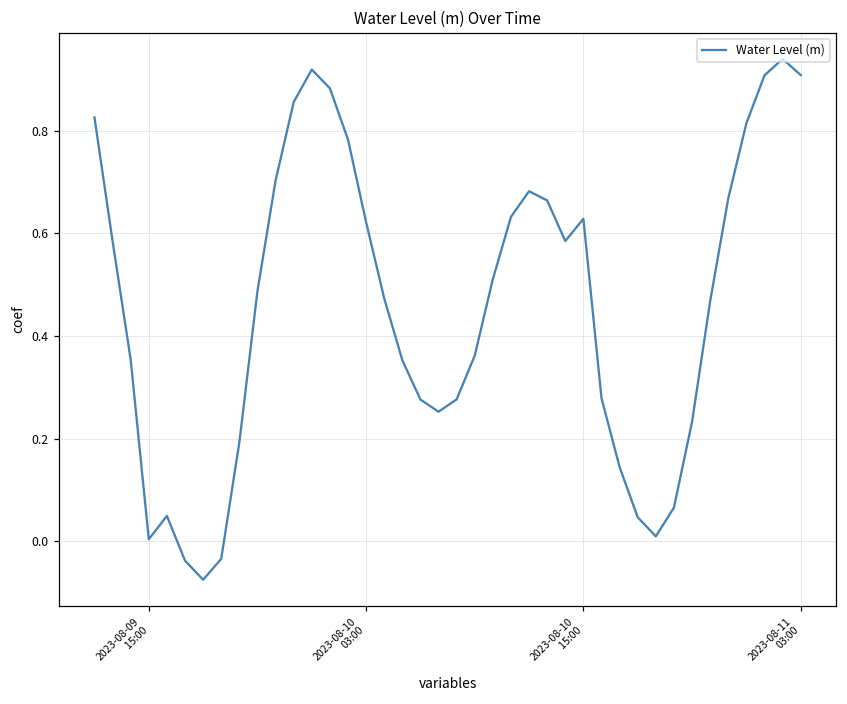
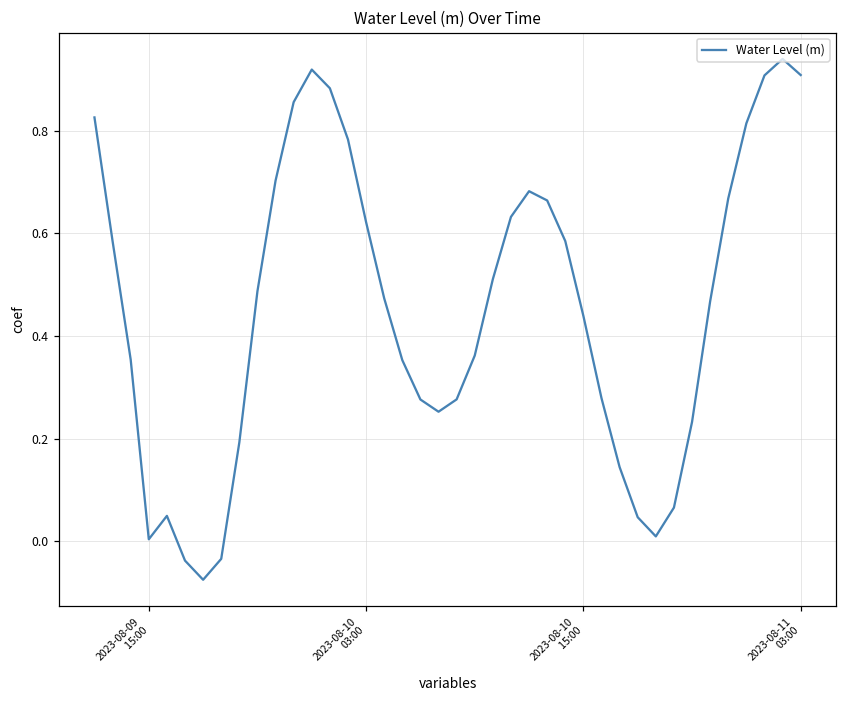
2023-08-10 15:00: 0.63 -> 0.44
